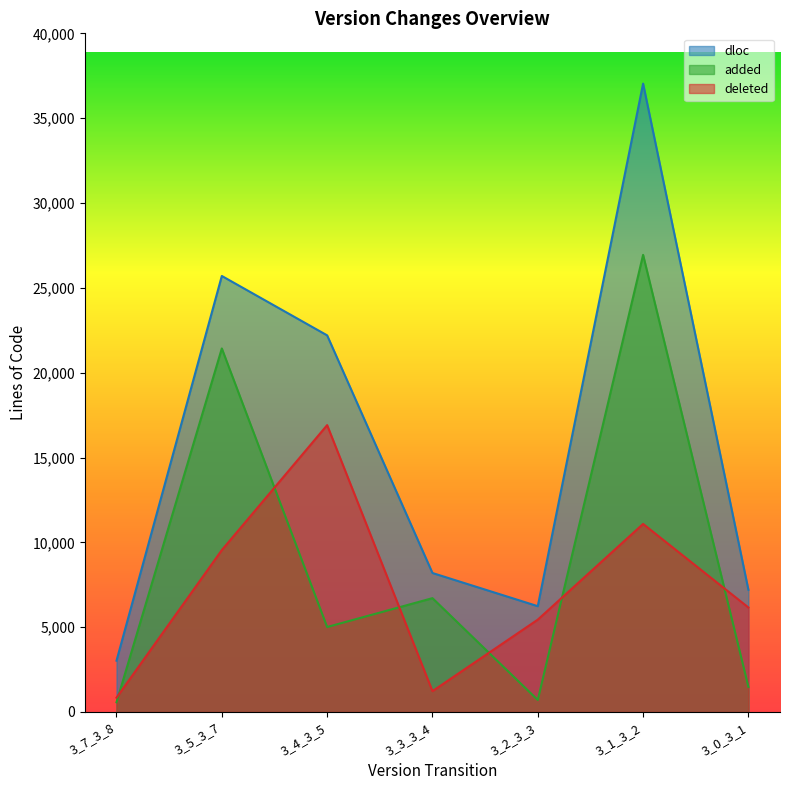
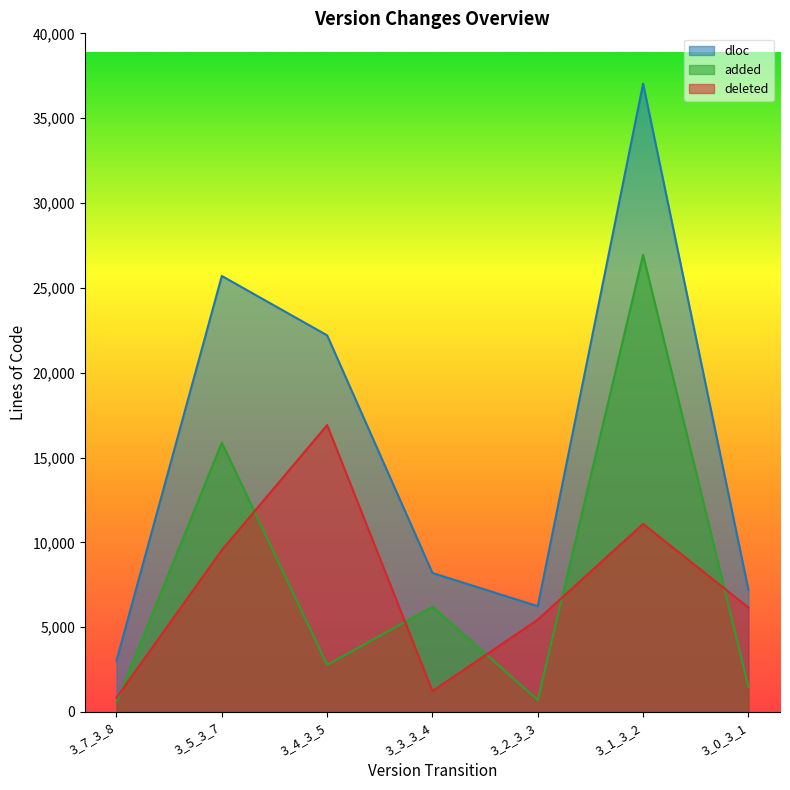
added, 3_5_3_7: 21,400 -> 15,900
added, 3_4_3_5: 5,000 -> 2,800
added, 3_3_3_4: 6,700 -> 6,200
